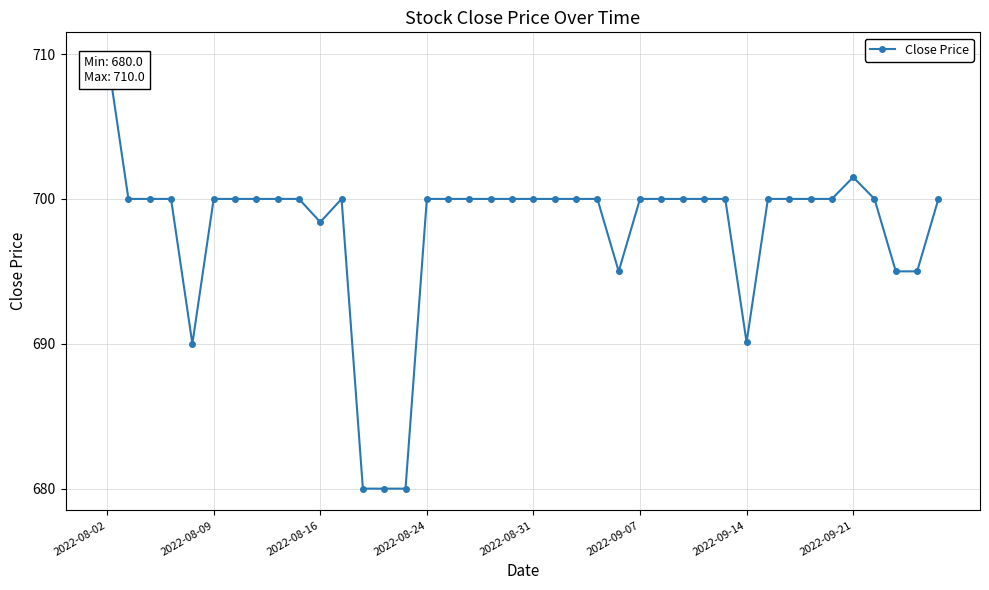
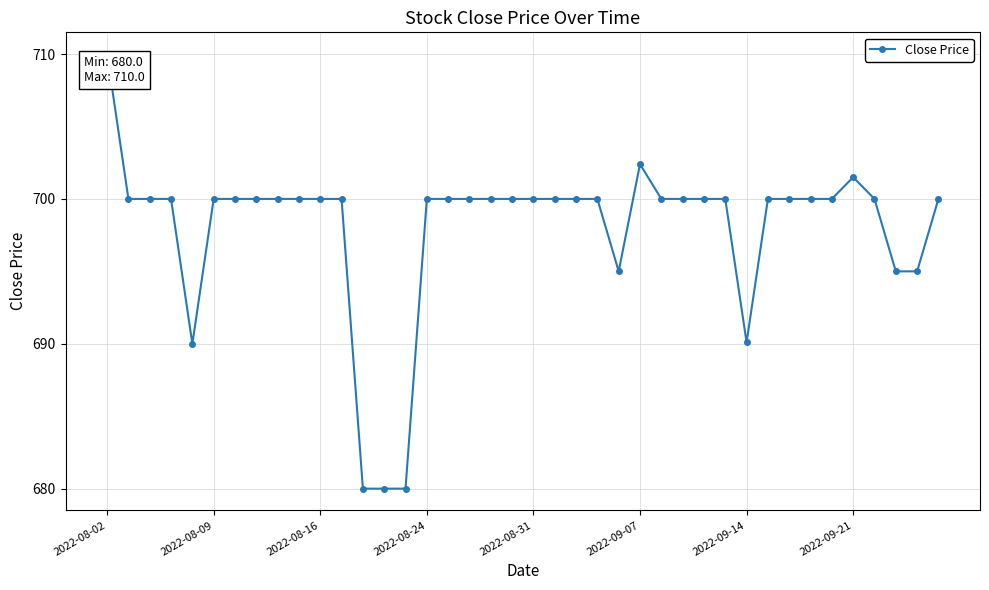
2022-08-16: 698.4 -> 700.0
2022-09-07: 700.0 -> 702.4
